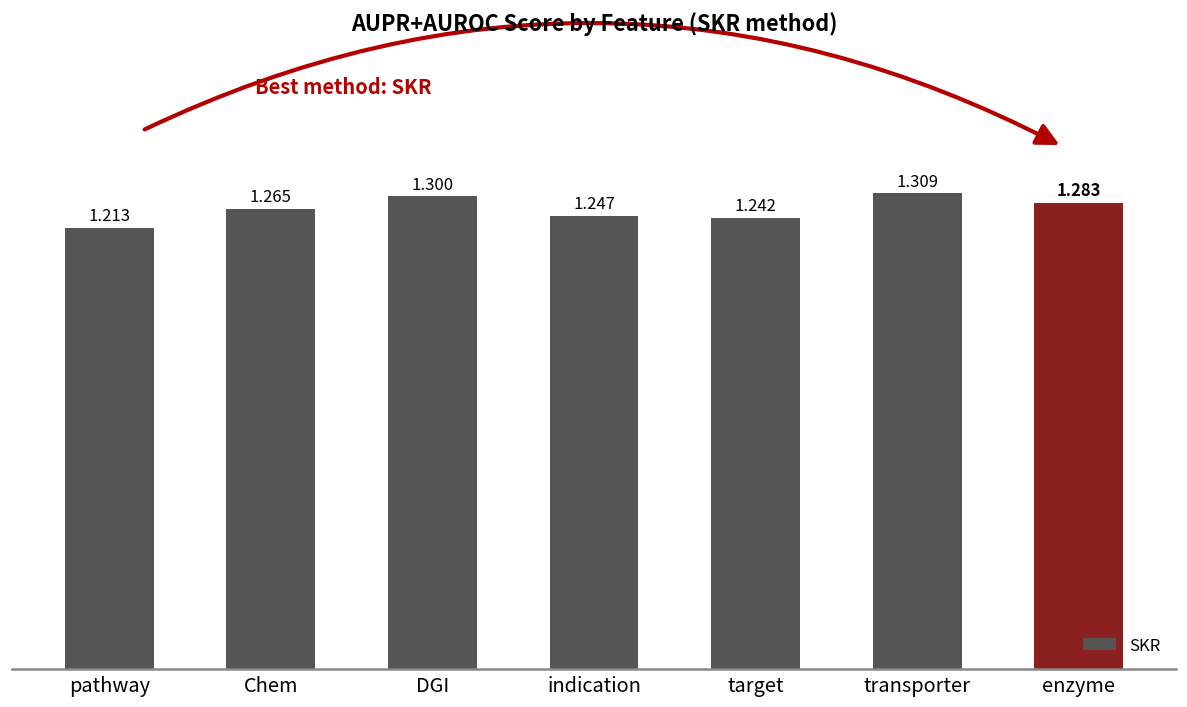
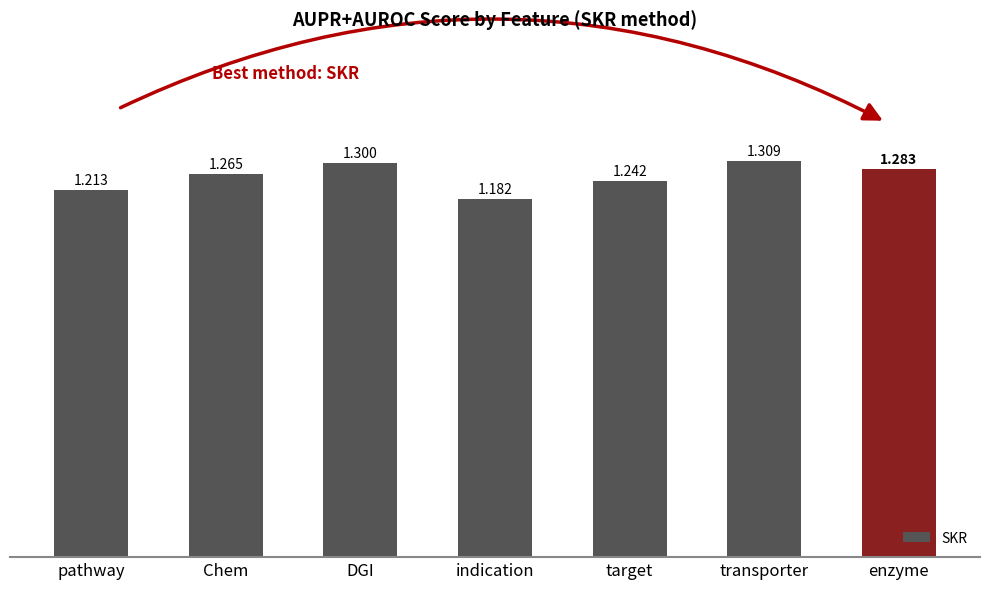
indication: 1.247 -> 1.182
